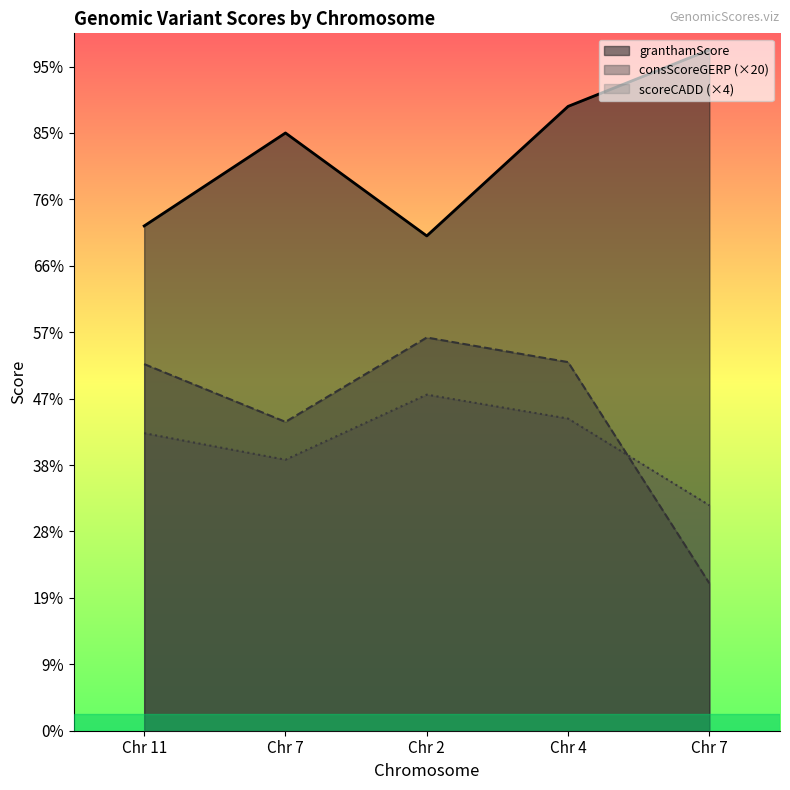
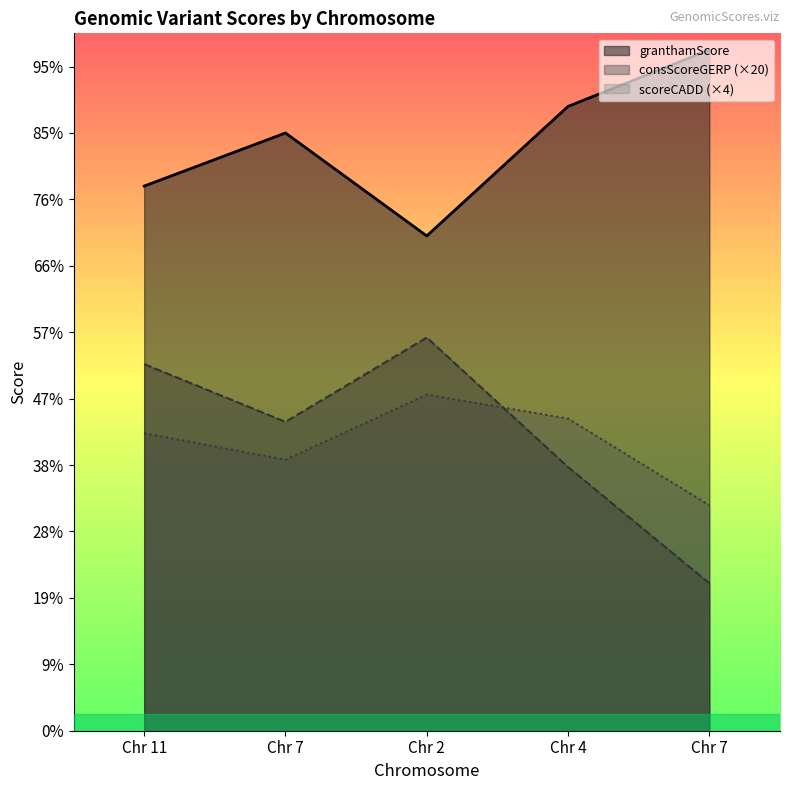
granthamScore, Chr 11: 72% -> 78%
consScoreGERP (×20), Chr 4: 53% -> 38%
